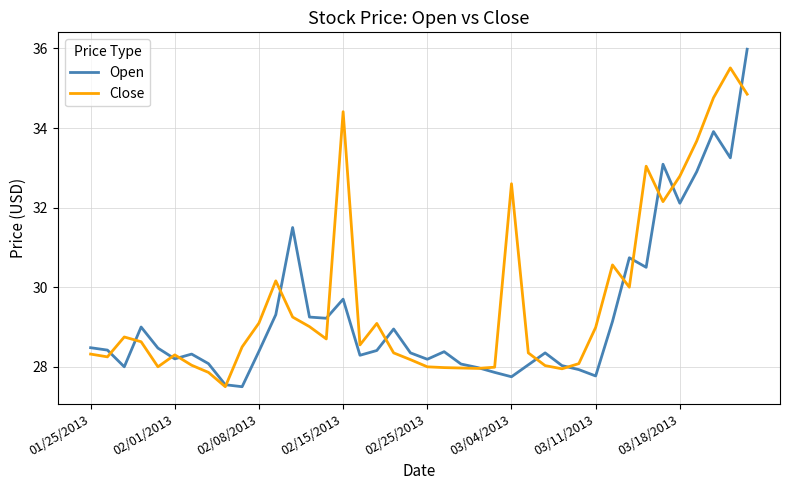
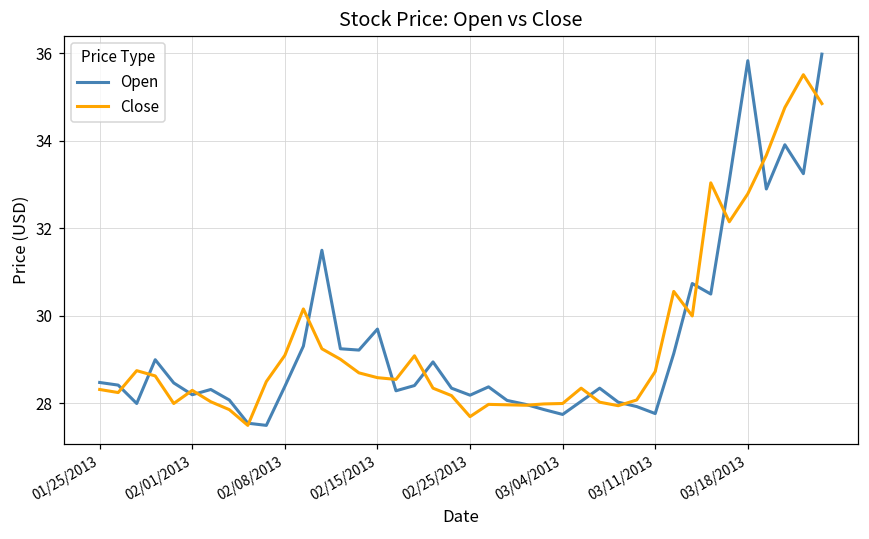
Close, 02/15/2013: 34.4 -> 28.6
Close, 02/25/2013: 28.0 -> 27.7
Close, 03/04/2013: 32.6 -> 28.0
Close, 03/11/2013: 29.0 -> 28.7
Open, 03/18/2013: 32.1 -> 35.8
